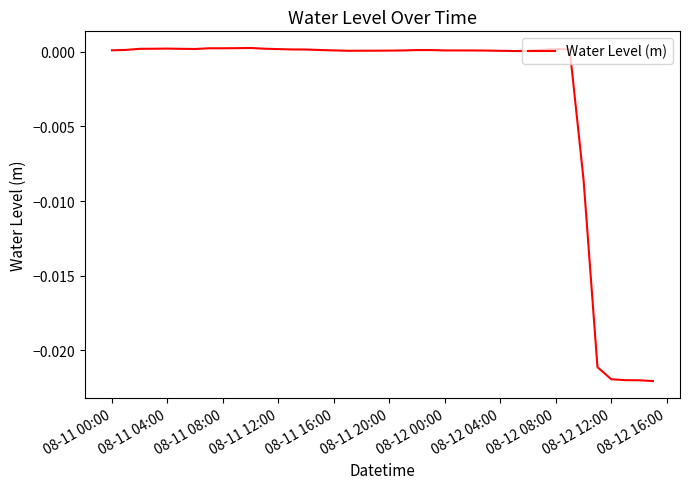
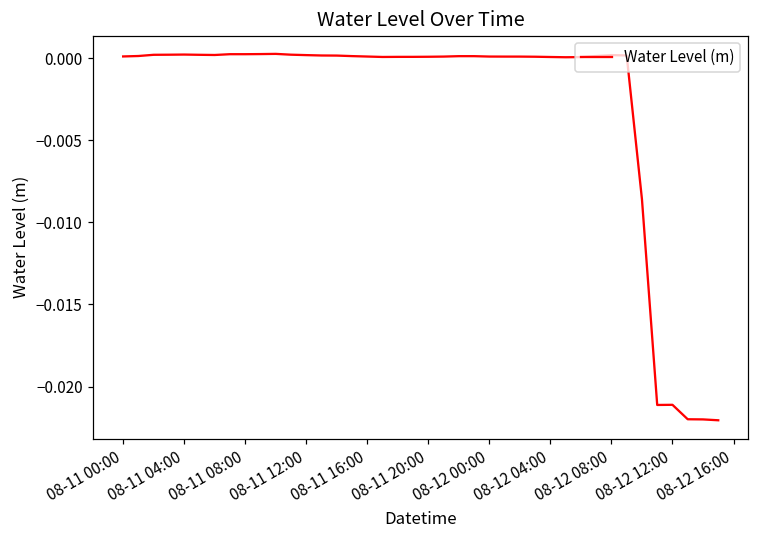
08-12 12:00: -0.0219 -> -0.0211
